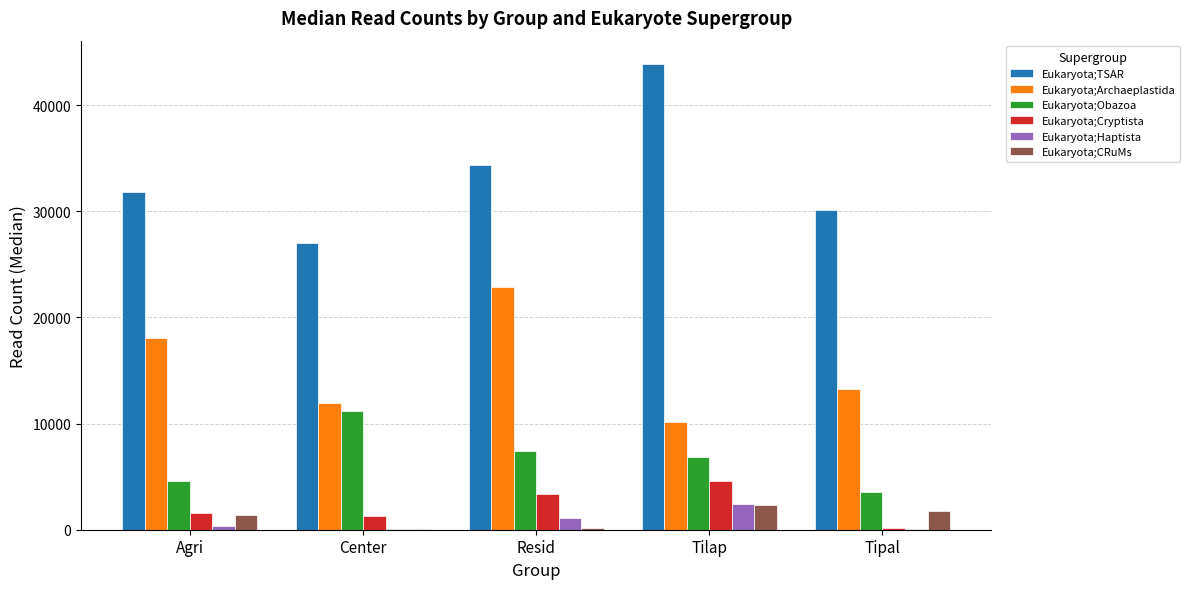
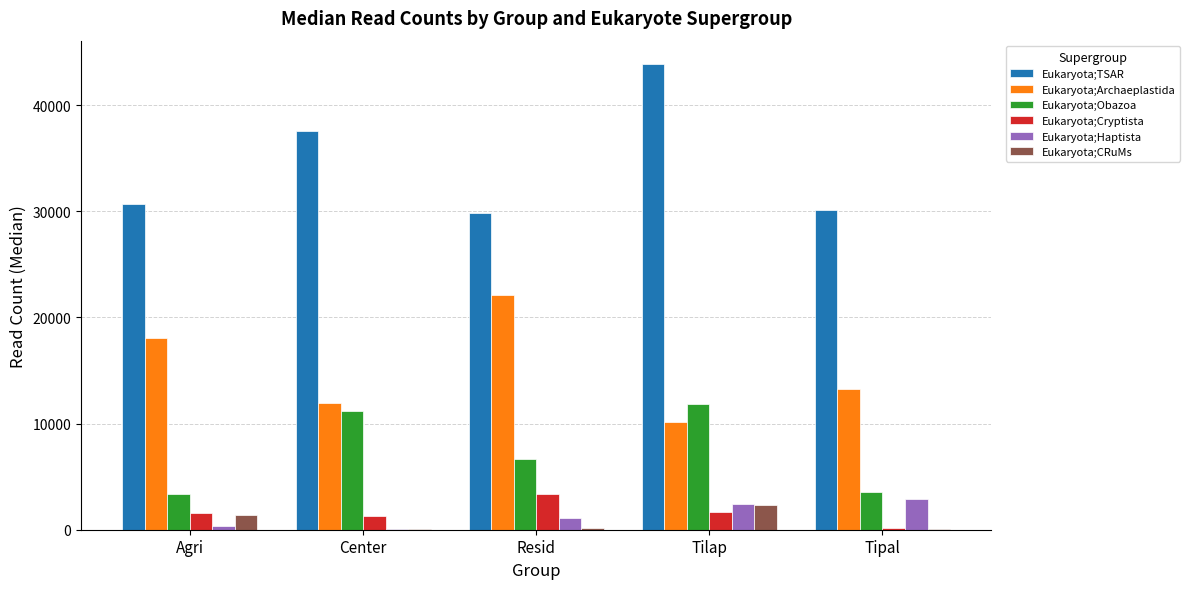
Eukaryota;TSAR, Agri: 31800 -> 30700
Eukaryota;Obazoa, Agri: 4600 -> 3400
Eukaryota;TSAR, Center: 27100 -> 37500
Eukaryota;TSAR, Resid: 34400 -> 29800
Eukaryota;Archaeplastida, Resid: 22900 -> 22100
Eukaryota;Obazoa, Resid: 7400 -> 6600
Eukaryota;Obazoa, Tilap: 6900 -> 11900
Eukaryota;Cryptista, Tilap: 4600 -> 1700
Eukaryota;Haptista, Tipal: 100 -> 2900
Eukaryota;CRuMs, Tipal: 1800 -> 100
